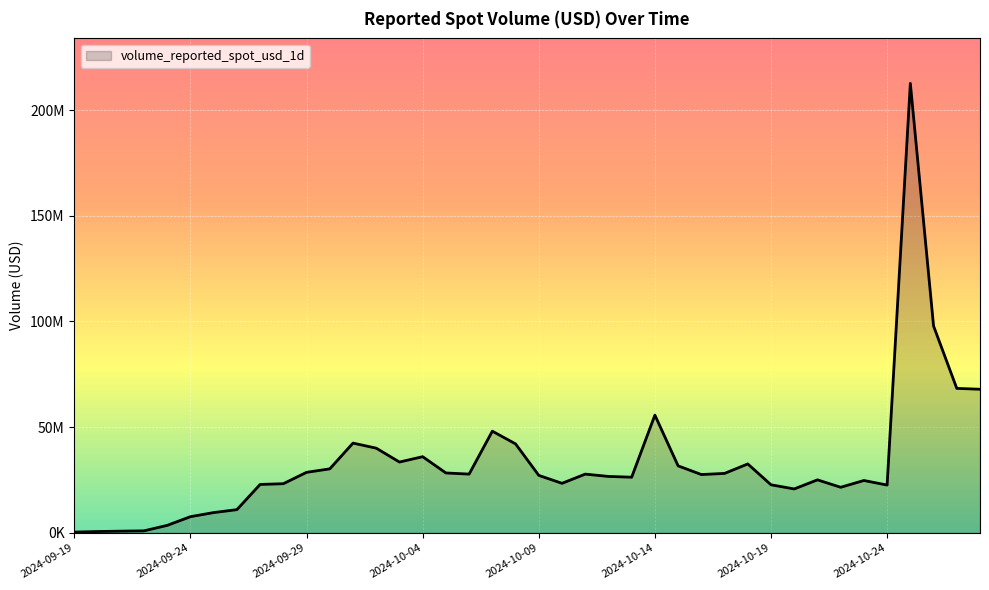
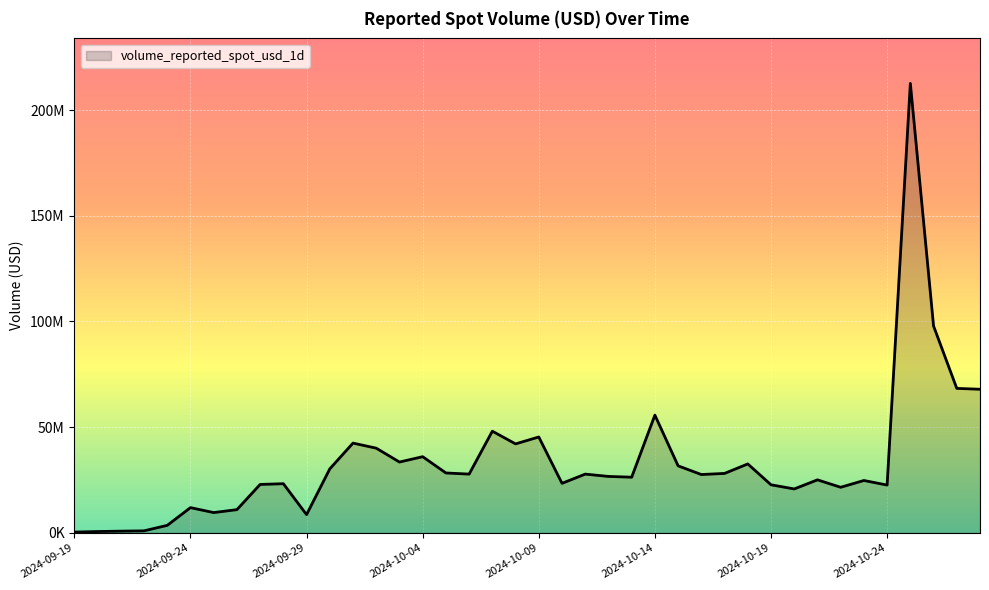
2024-09-24: 8000000 -> 12000000
2024-09-29: 29000000 -> 9000000
2024-10-09: 27000000 -> 45000000
